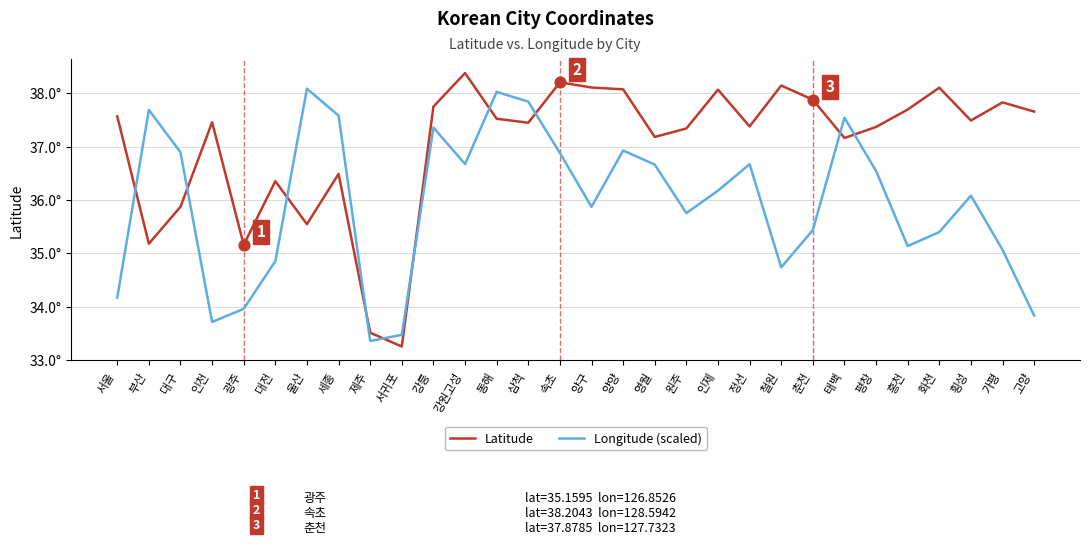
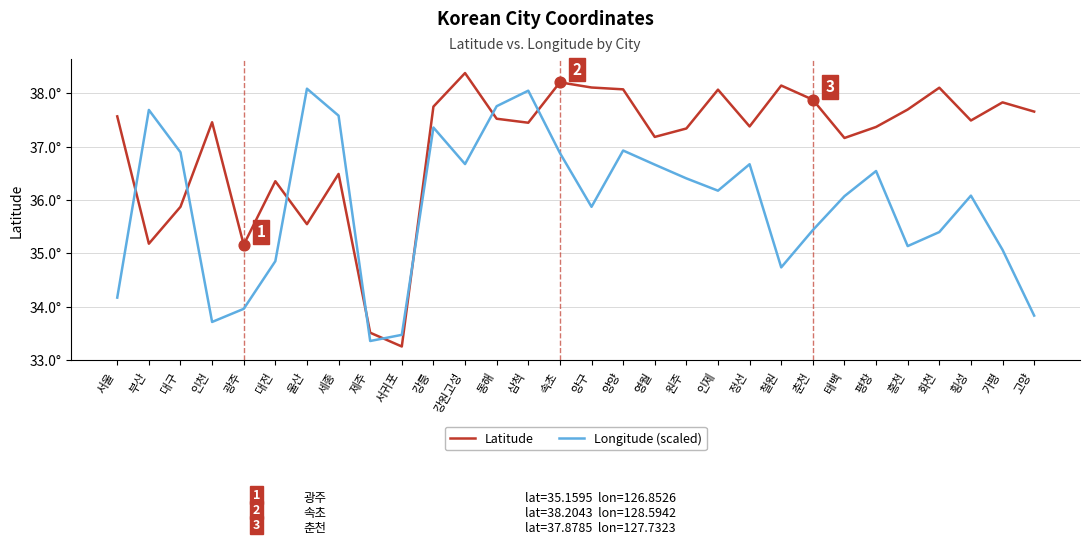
Longitude (scaled), 동해: 38.0° -> 37.8°
Longitude (scaled), 삼척: 37.8° -> 38.0°
Longitude (scaled), 원주: 35.8° -> 36.4°
Longitude (scaled), 태백: 37.5° -> 36.1°
